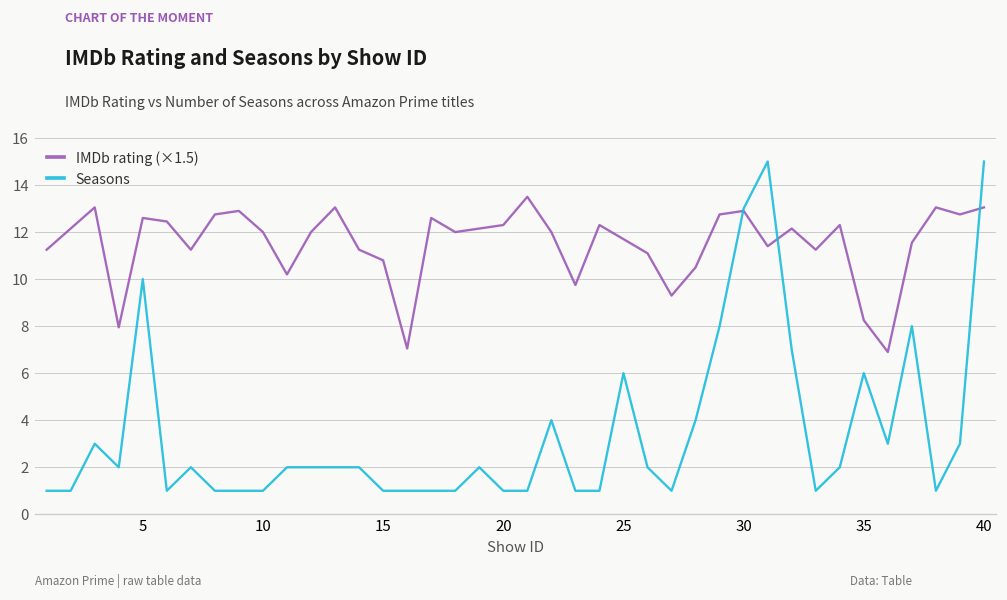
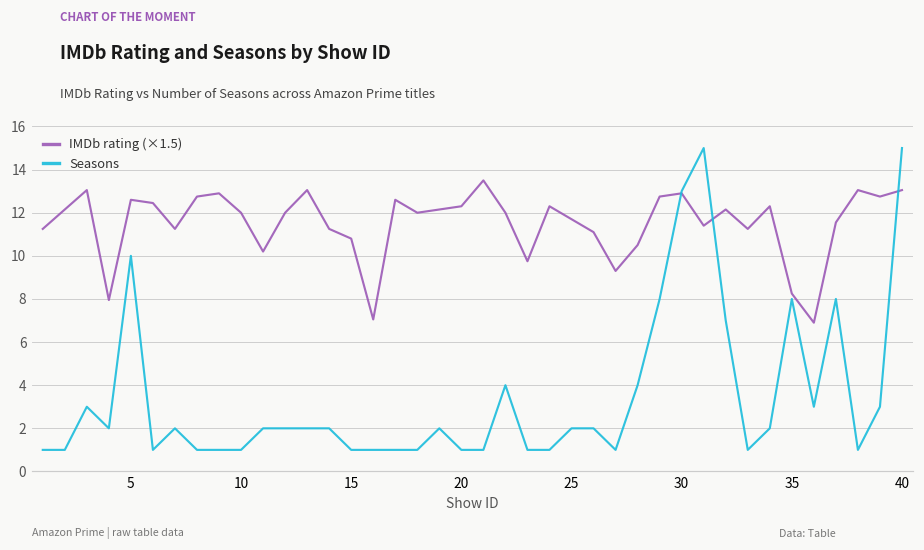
Seasons, 25: 6 -> 2
Seasons, 35: 6 -> 8
